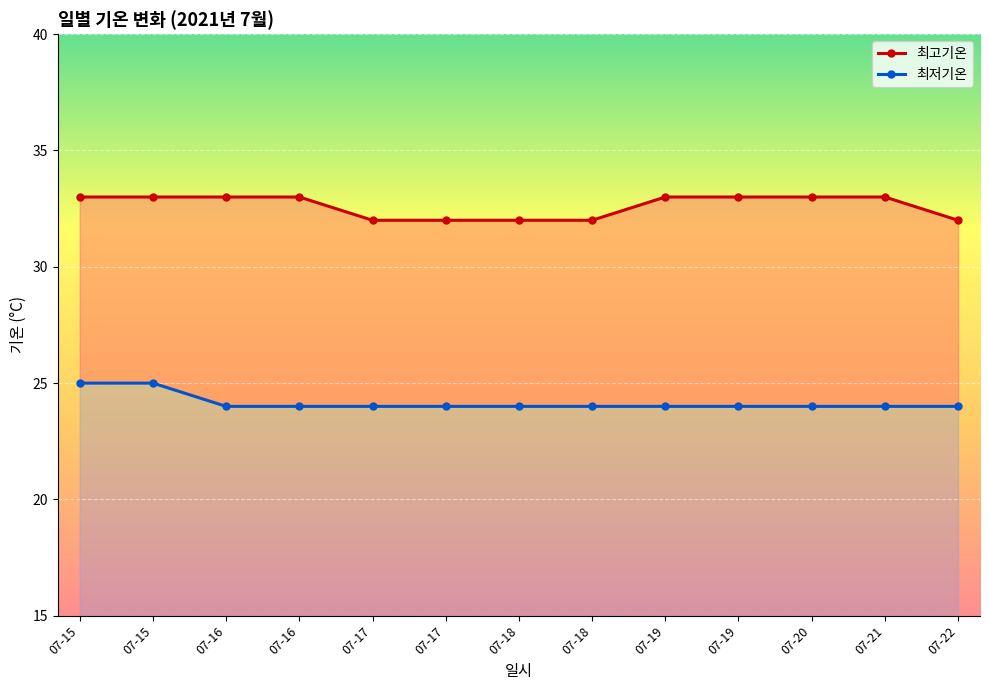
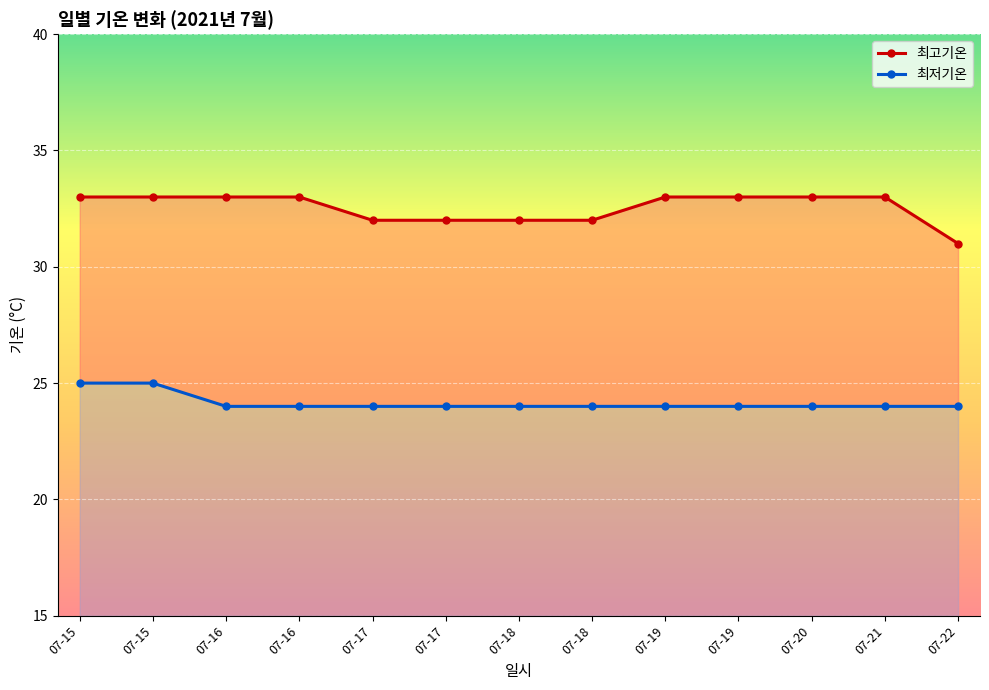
최고기온, 07-22: 32 -> 31
